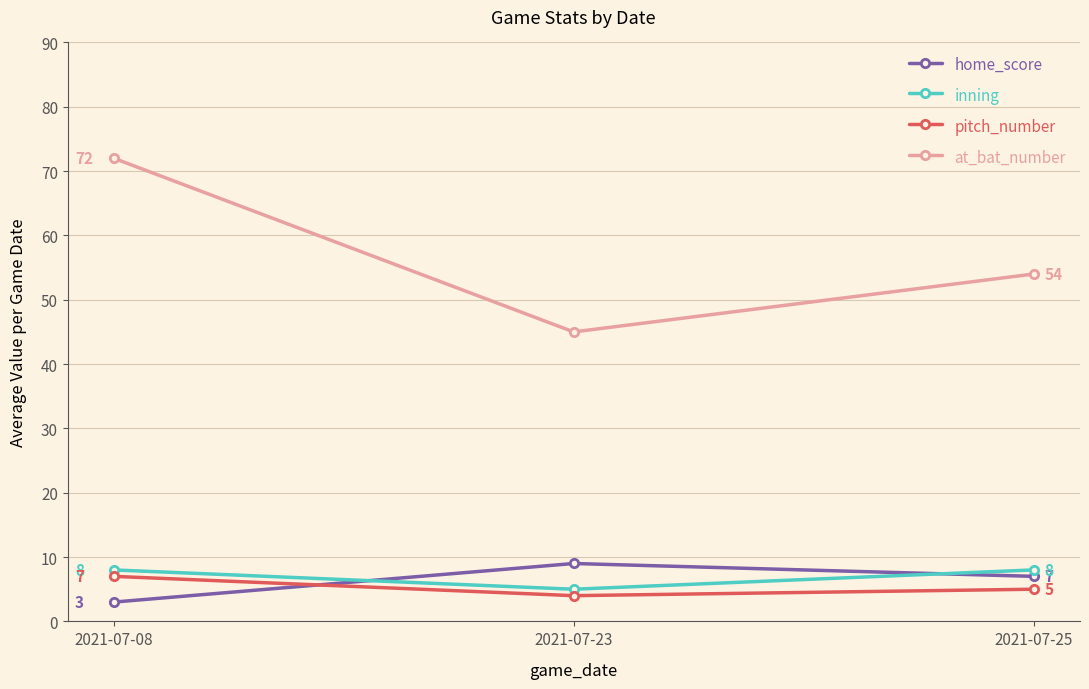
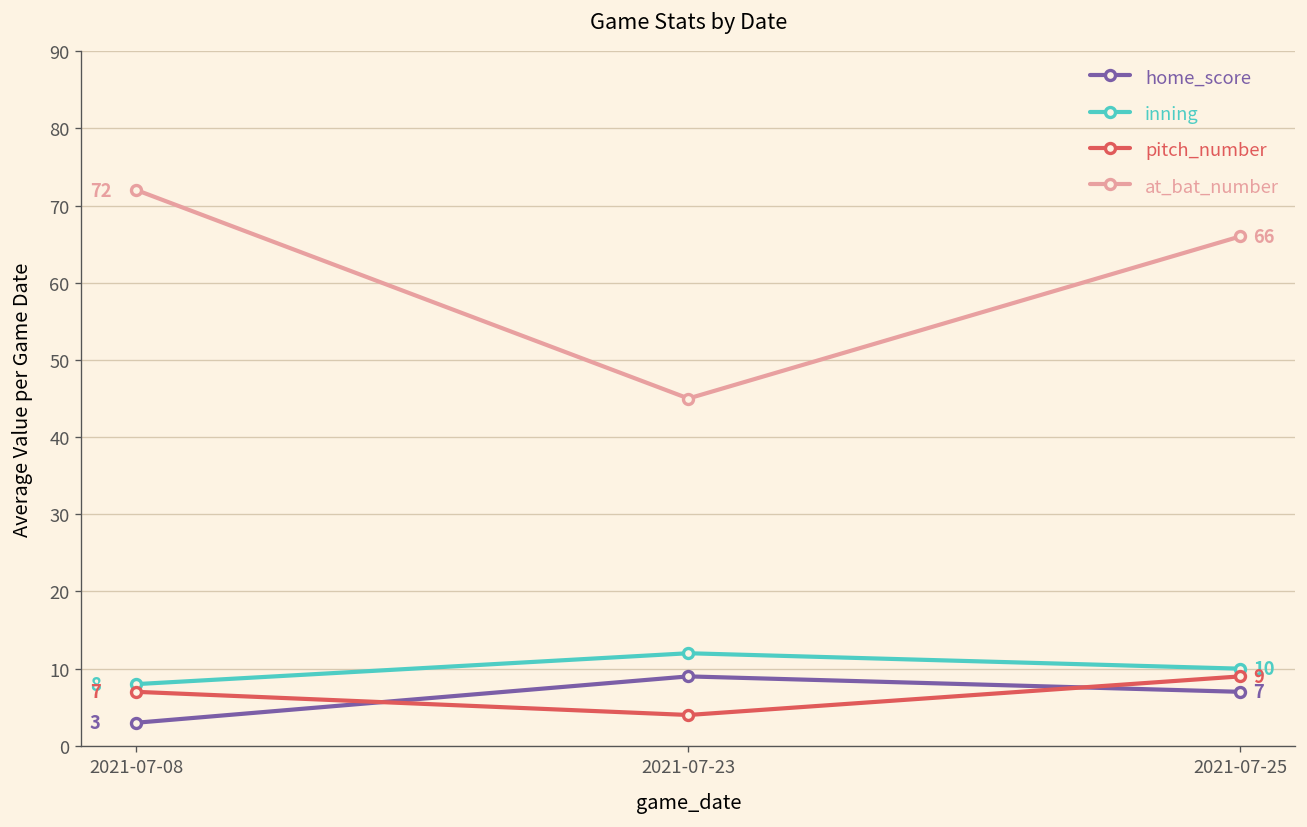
inning, 2021-07-23: 5 -> 12
inning, 2021-07-25: 8 -> 10
pitch_number, 2021-07-25: 5 -> 9
at_bat_number, 2021-07-25: 54 -> 66
